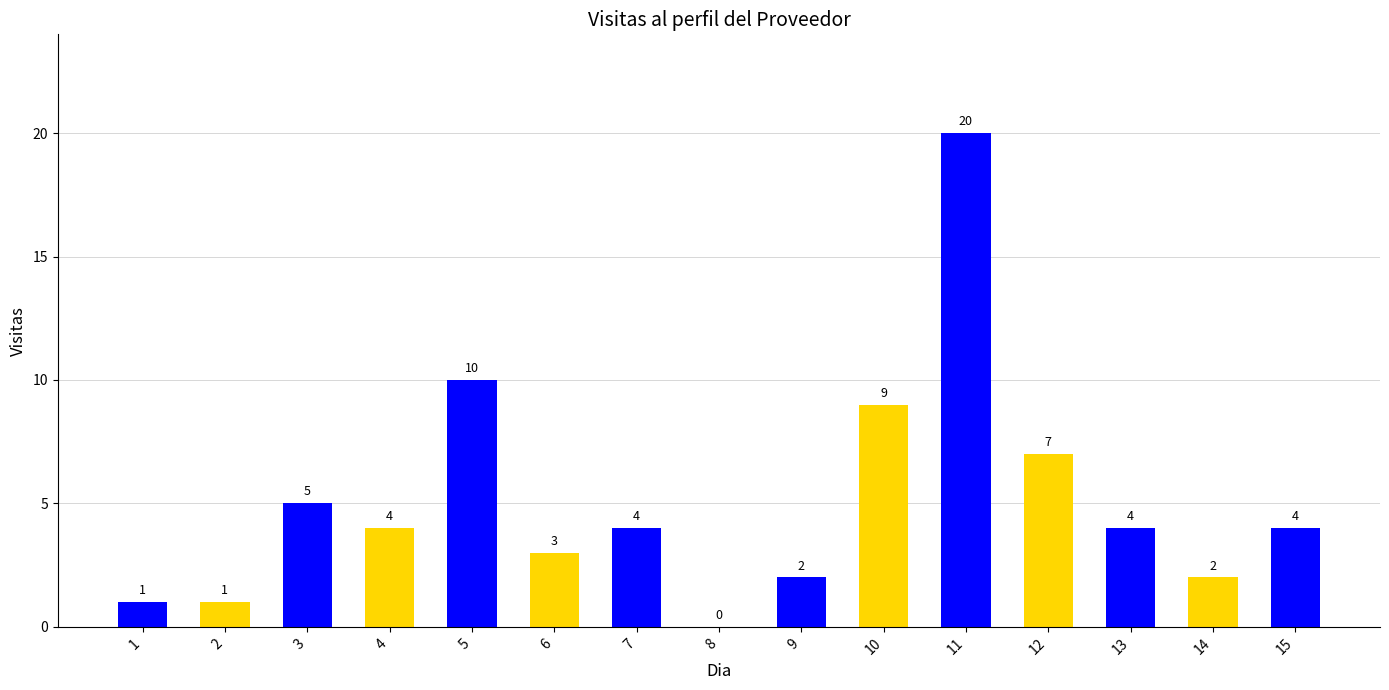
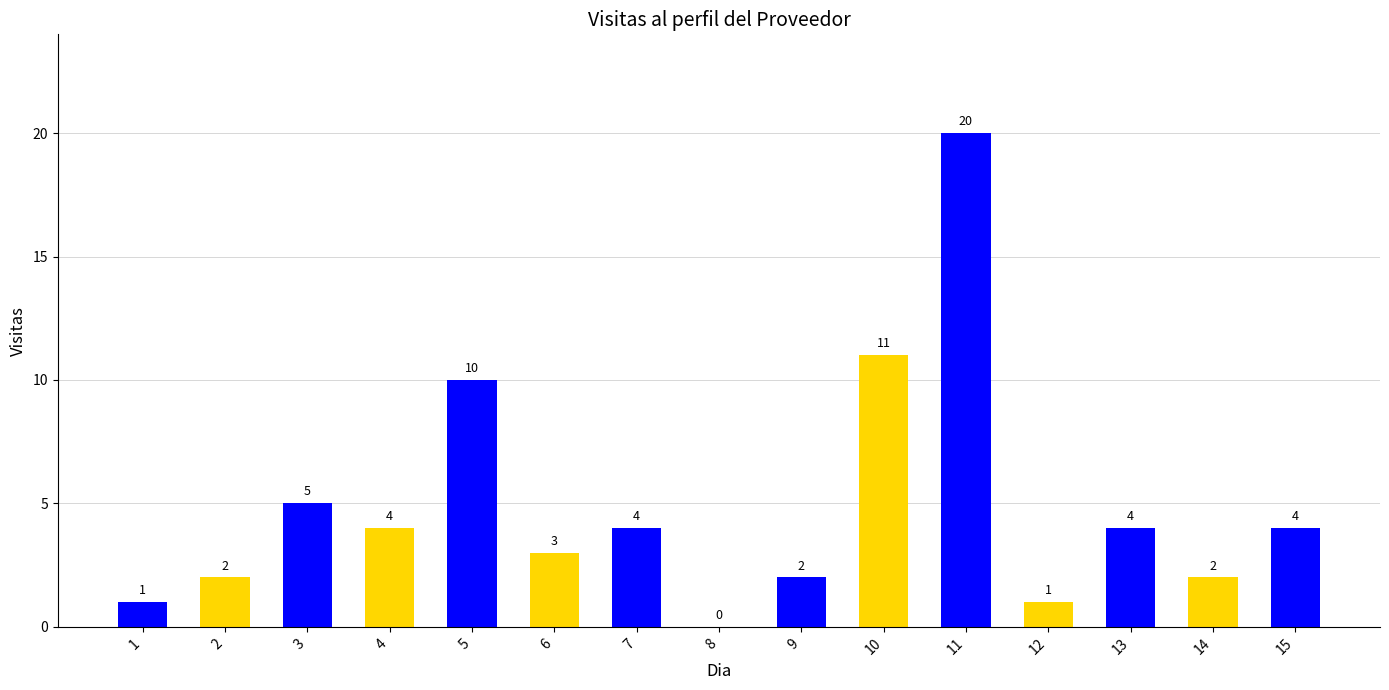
2: 1 -> 2
10: 9 -> 11
12: 7 -> 1
